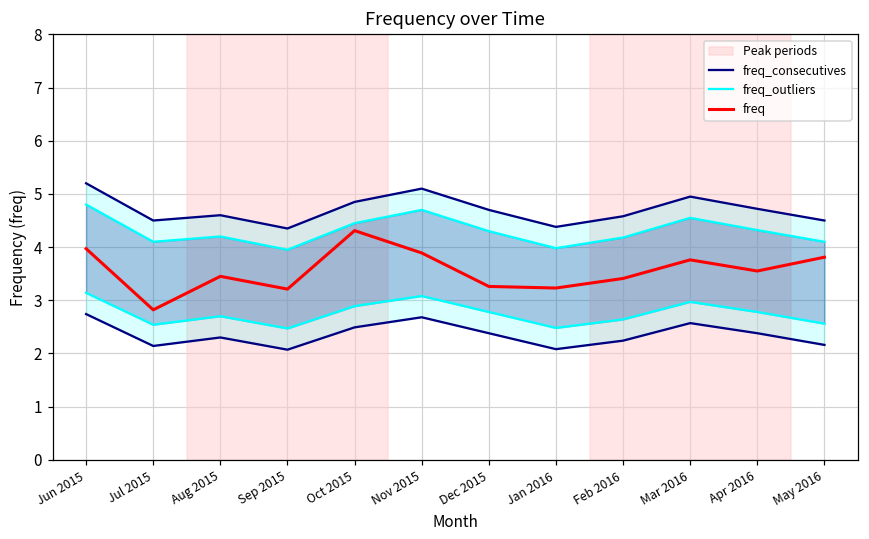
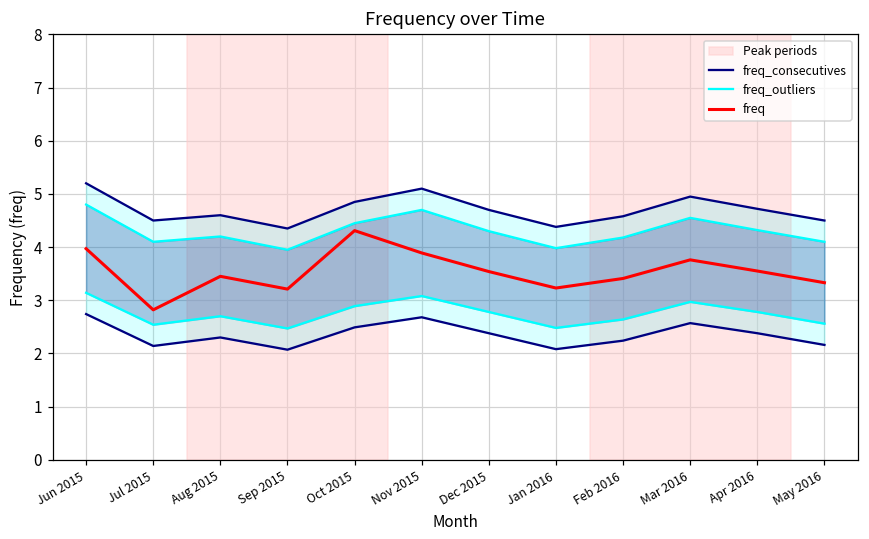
freq, Dec 2015: 3.3 -> 3.5
freq, May 2016: 3.8 -> 3.3
